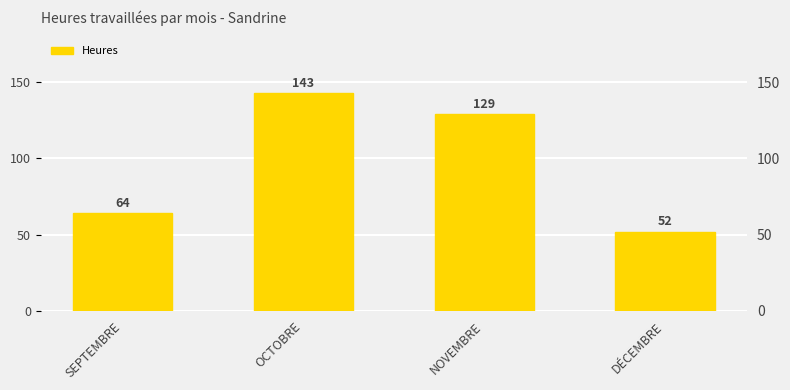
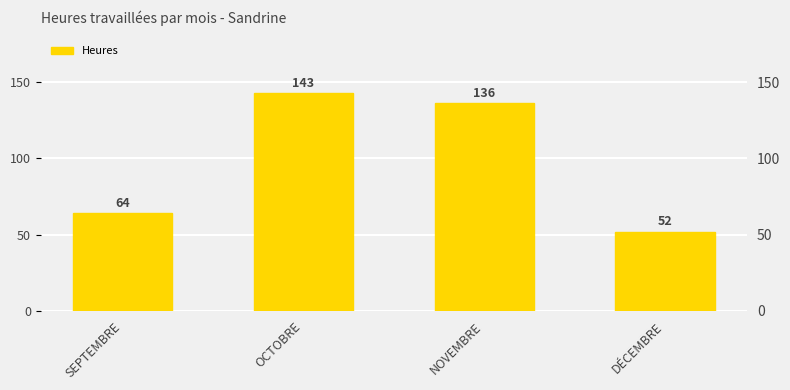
NOVEMBRE: 129 -> 136
